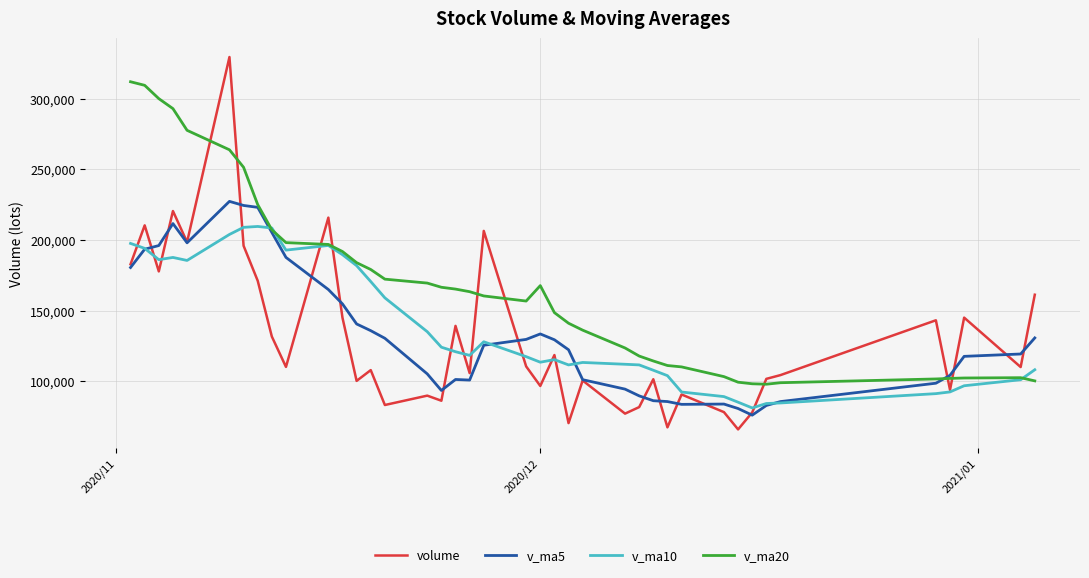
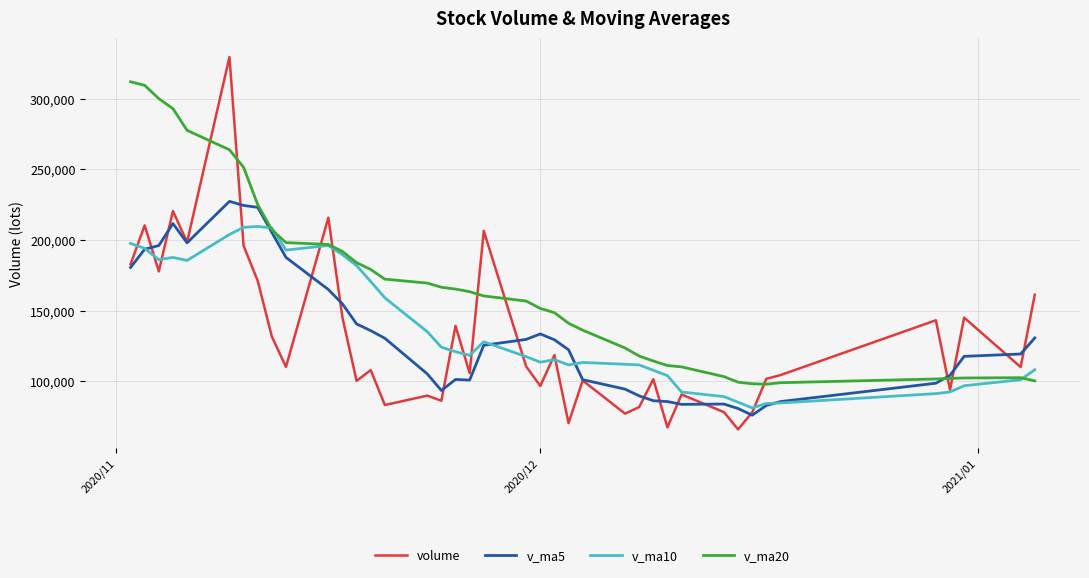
v_ma20, 2020/12: 168,000 -> 152,000
